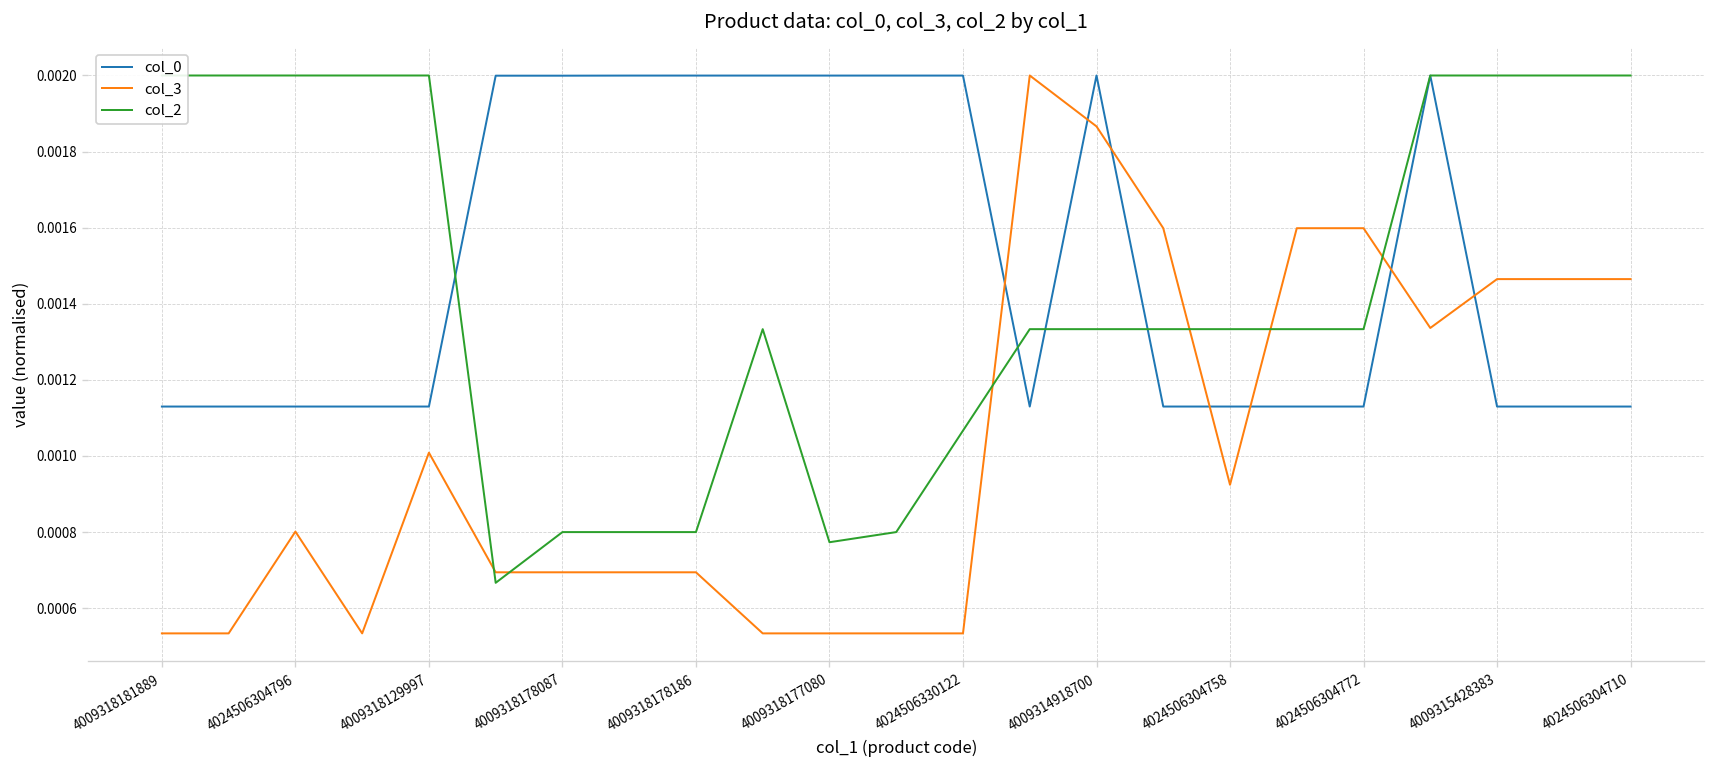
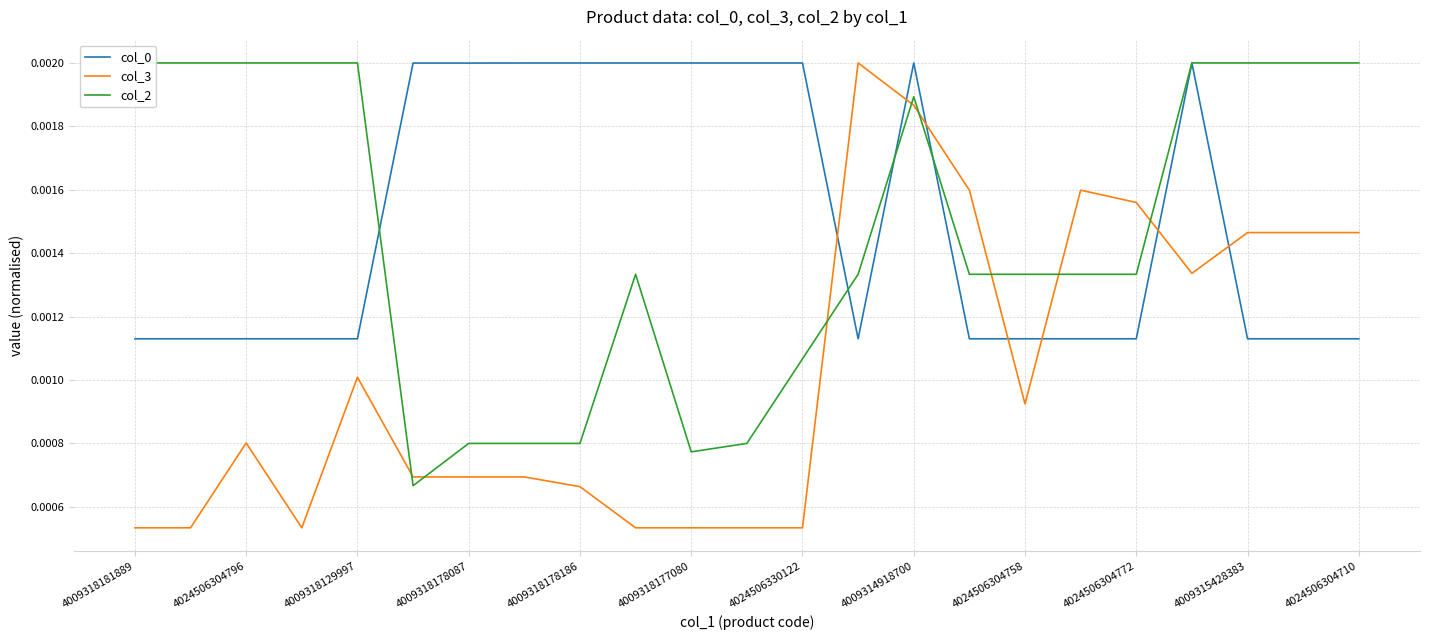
col_3, 4009318178186: 0.00069 -> 0.00066
col_2, 4009314918700: 0.00133 -> 0.00189
col_3, 4024506304772: 0.00160 -> 0.00156
